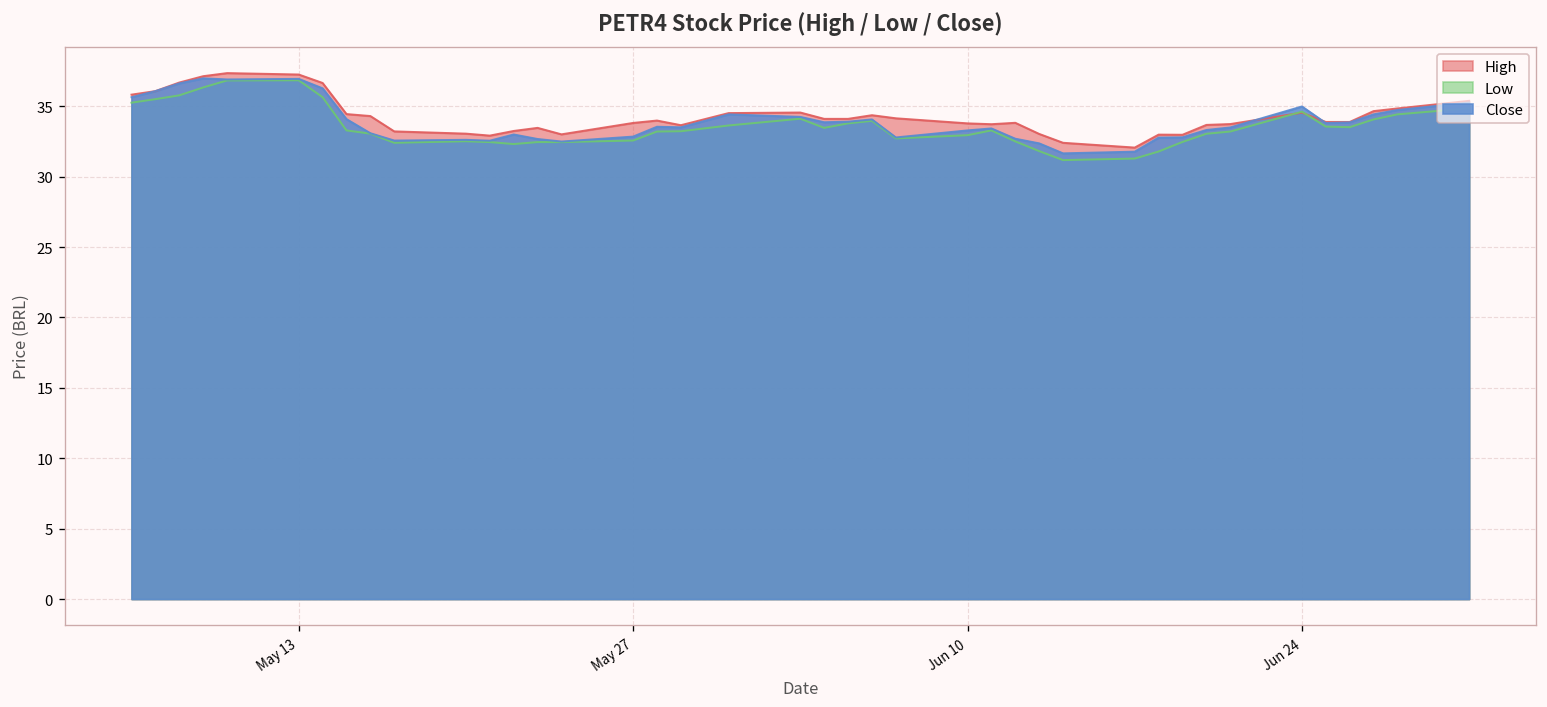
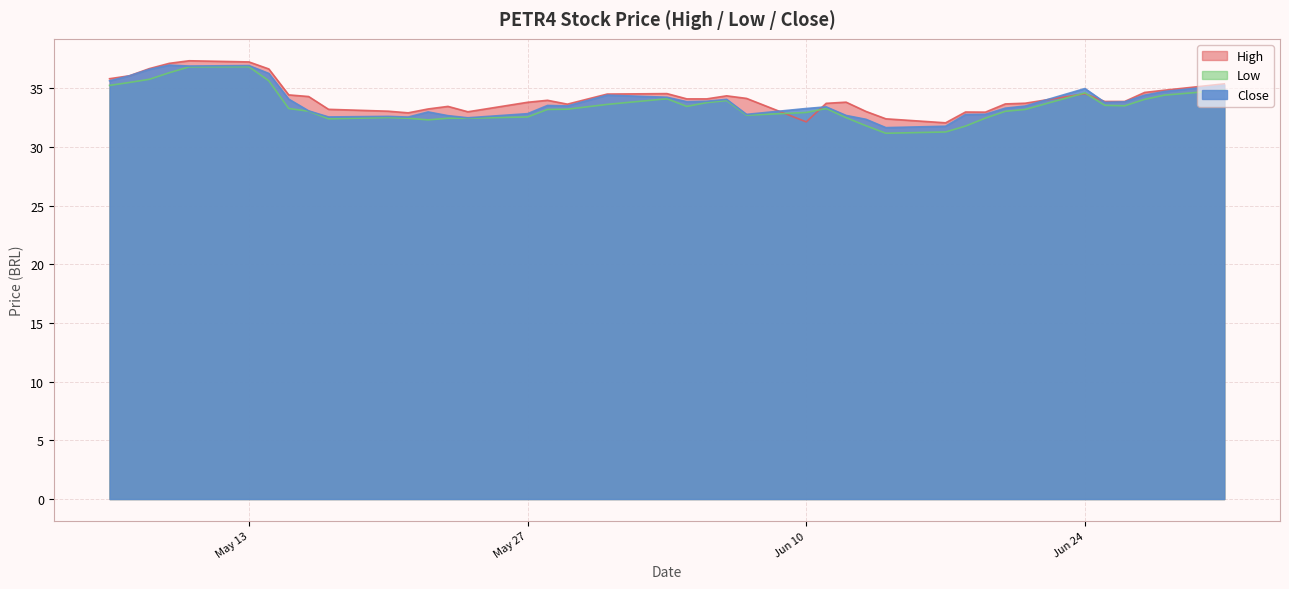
High, Jun 10: 33.8 -> 32.2
